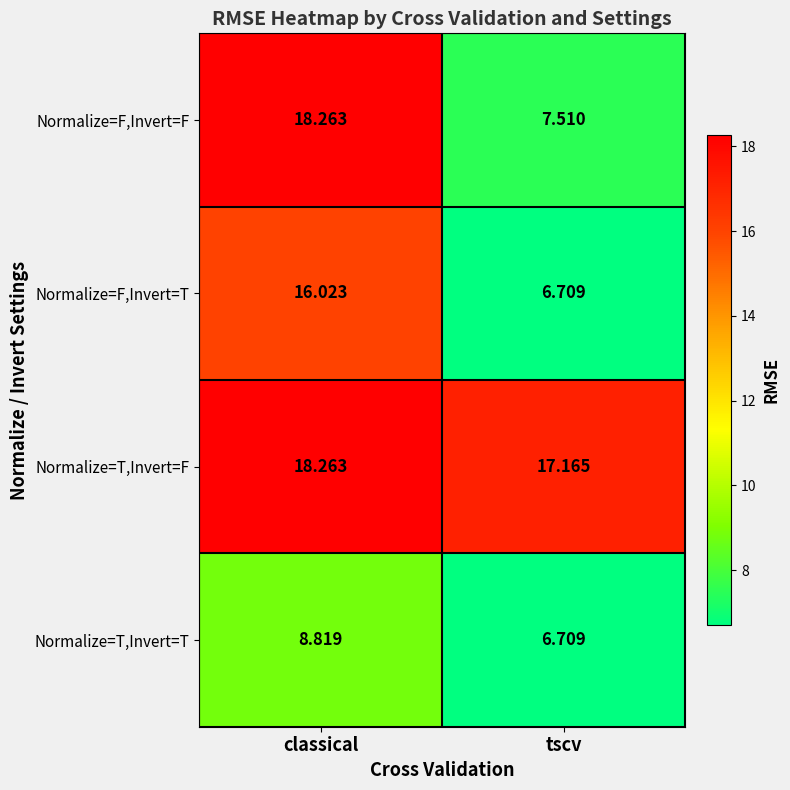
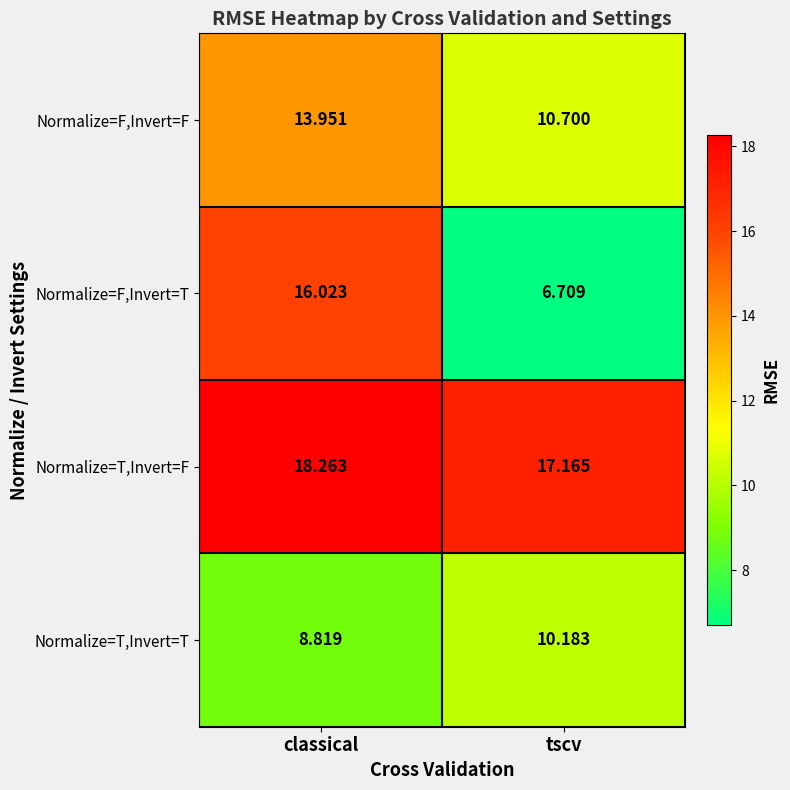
Normalize=F,Invert=F, classical: 18.263 -> 13.951
Normalize=F,Invert=F, tscv: 7.510 -> 10.700
Normalize=T,Invert=T, tscv: 6.709 -> 10.183
